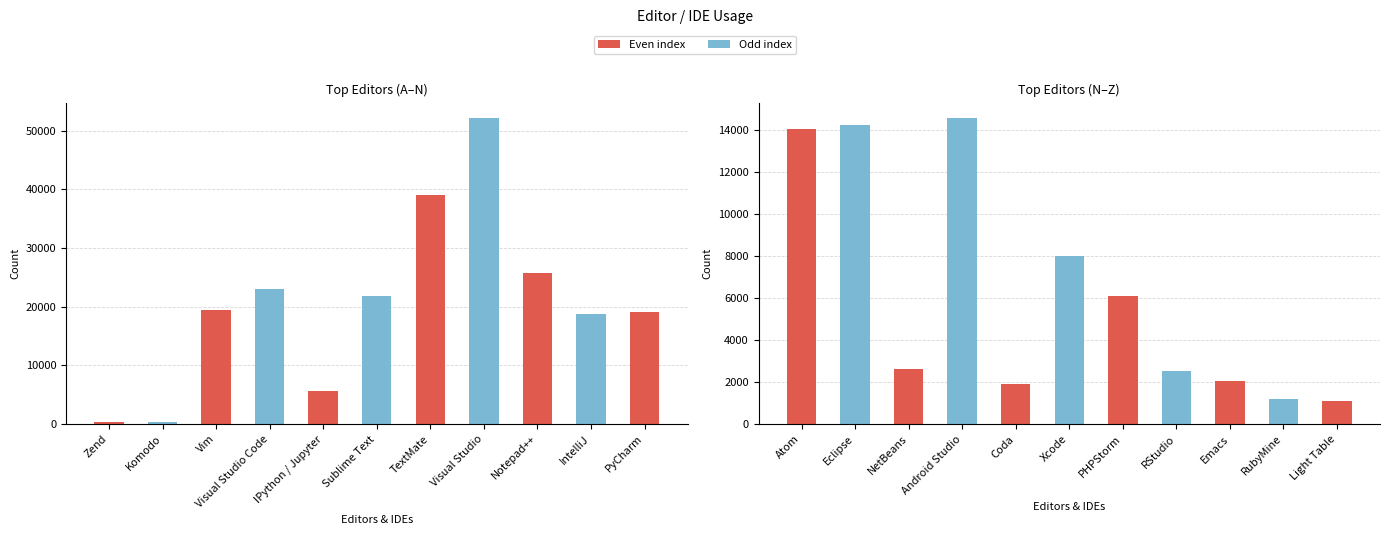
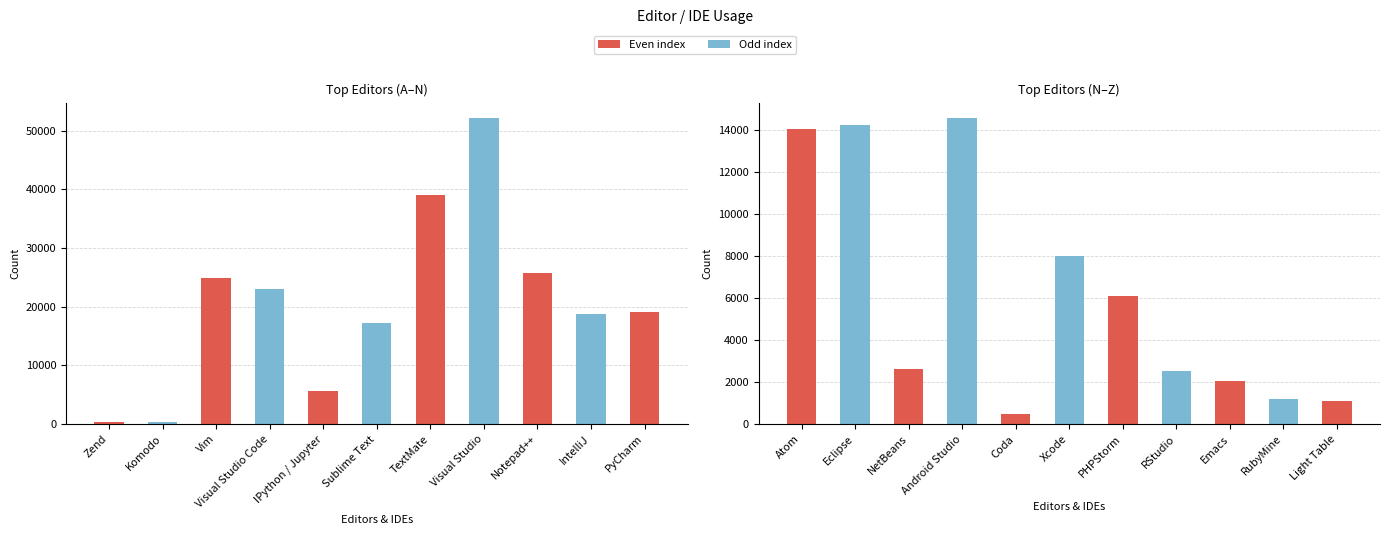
Top Editors (A–N), Vim: 19000 -> 25000
Top Editors (A–N), Sublime Text: 22000 -> 17000
Top Editors (N–Z), Coda: 1900 -> 500
